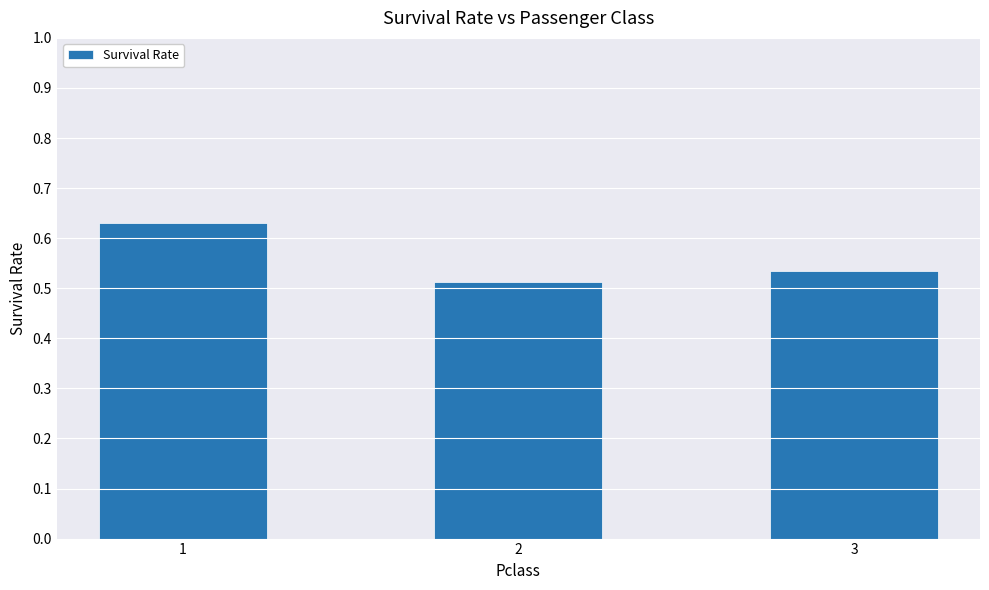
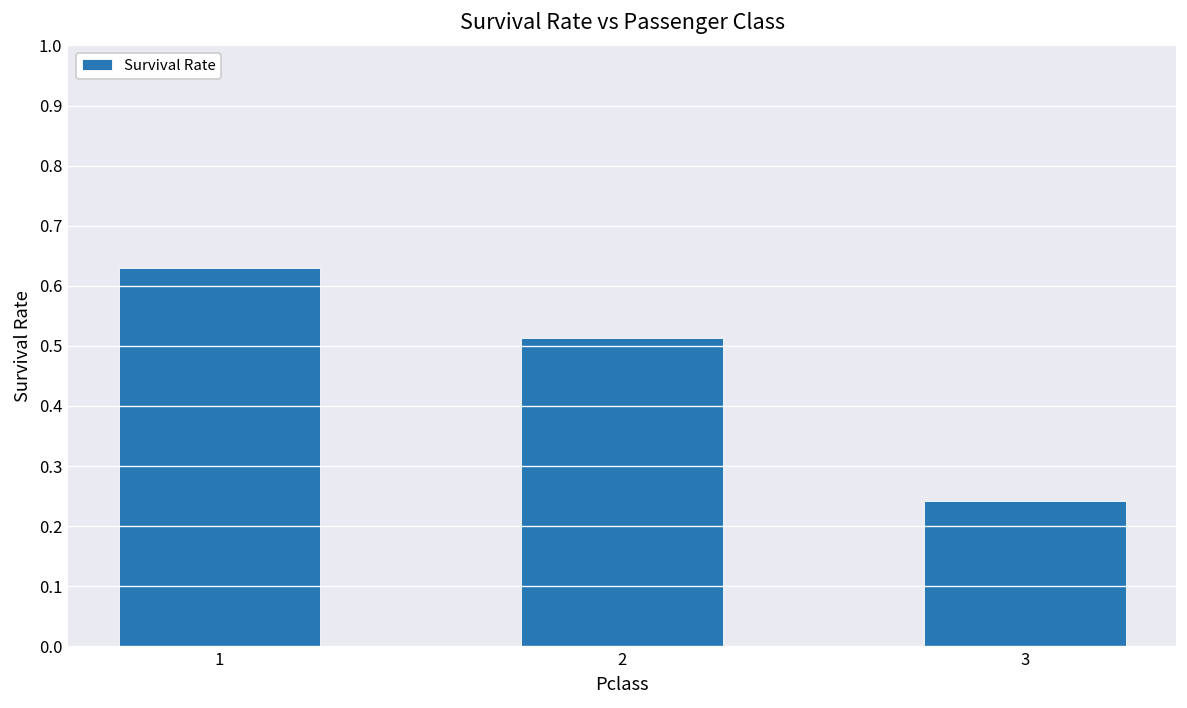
3: 0.54 -> 0.24
